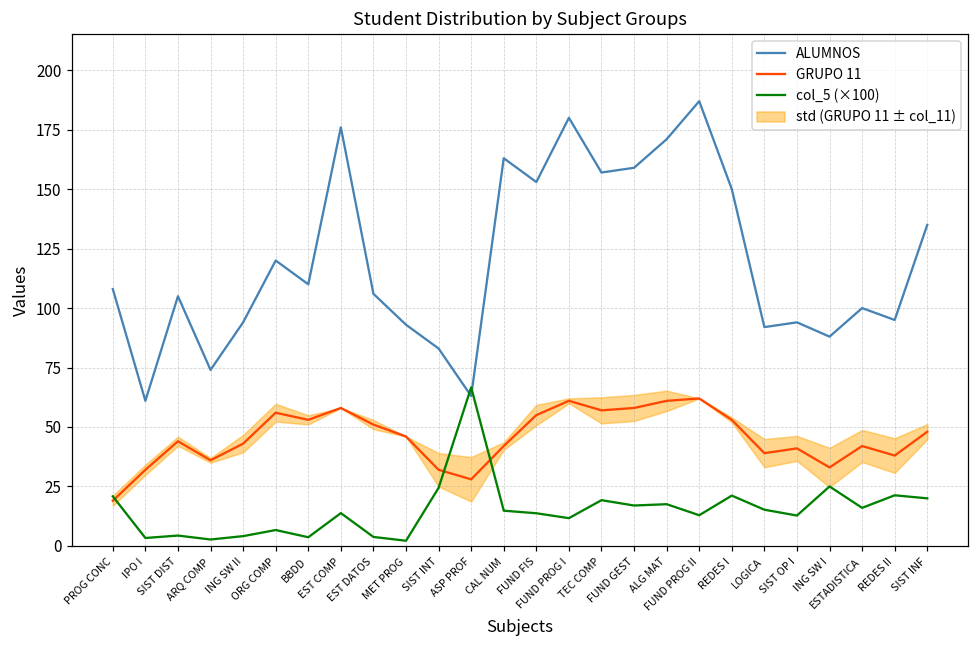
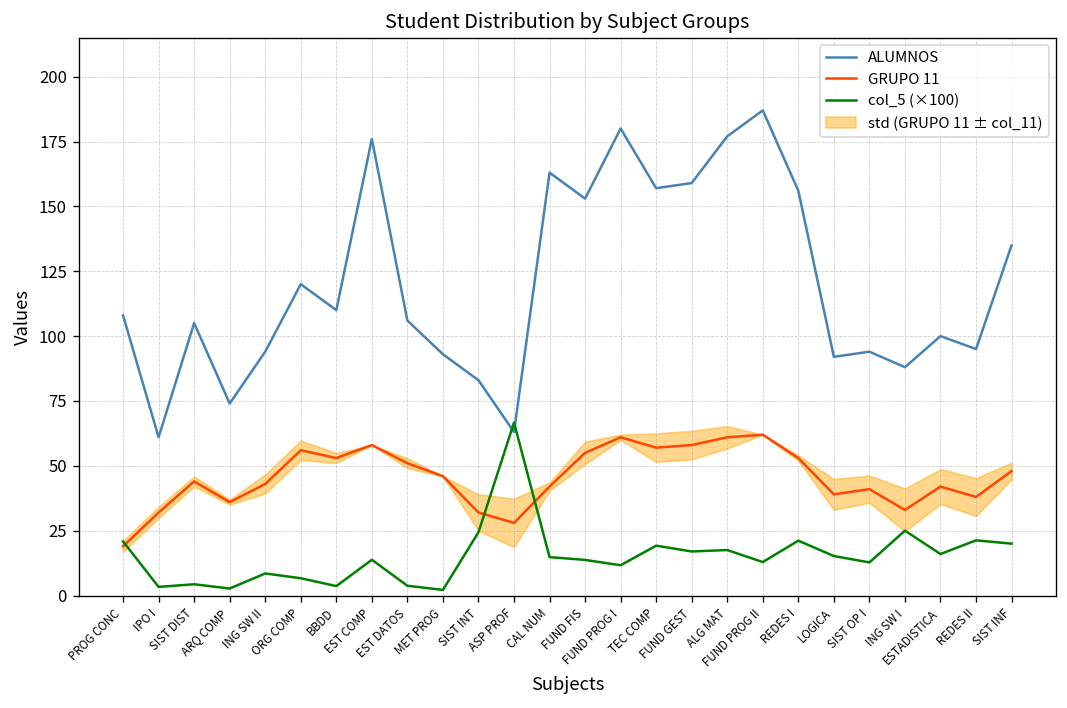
col_5 (×100), ING SW II: 4 -> 9
ALUMNOS, ALG MAT: 171 -> 177
ALUMNOS, REDES I: 150 -> 156
